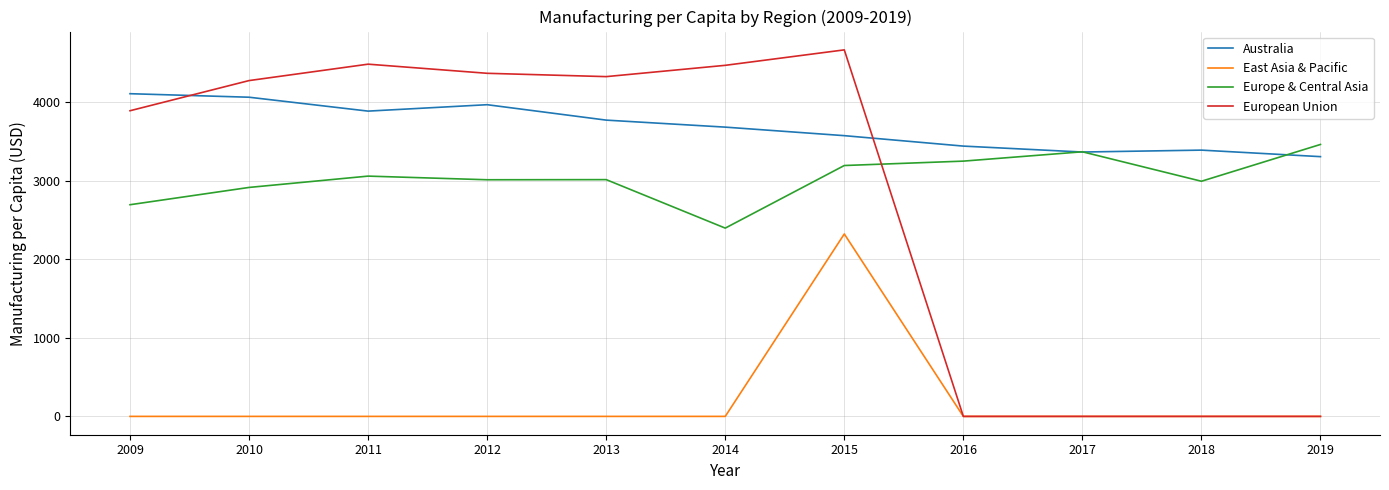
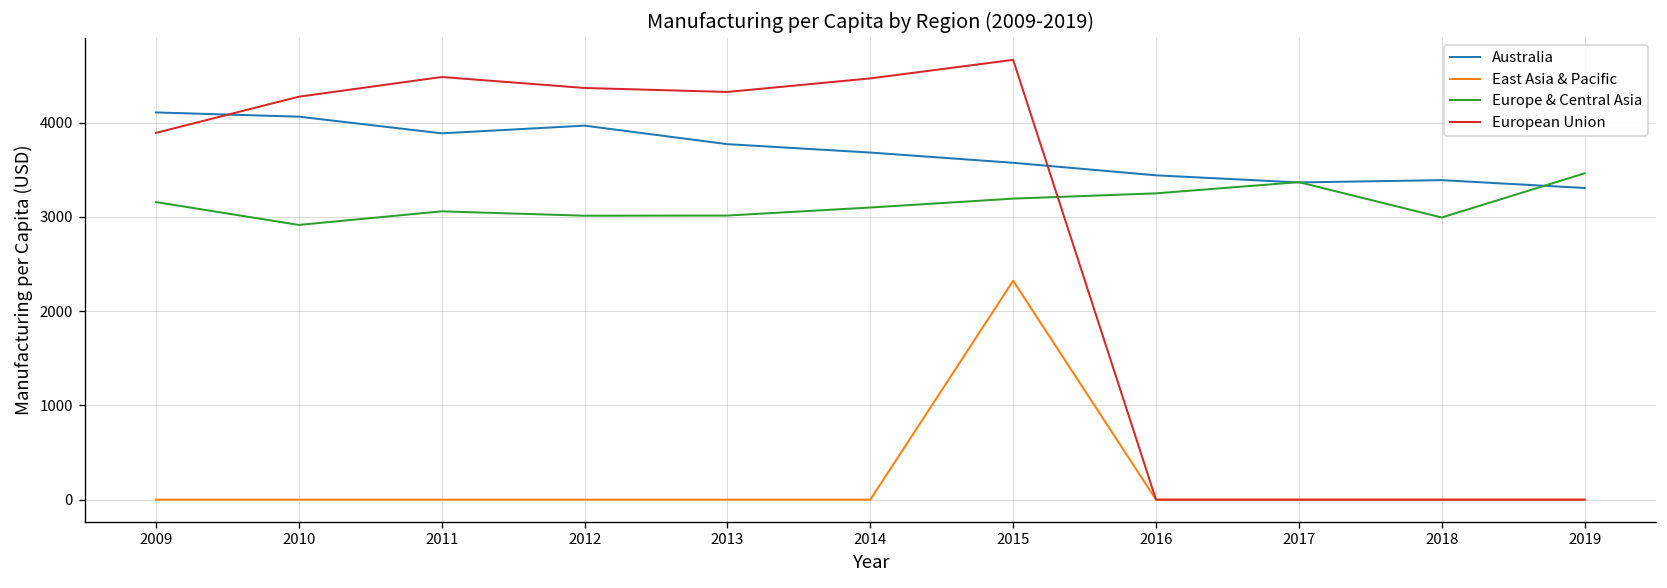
Europe & Central Asia, 2009: 2700 -> 3200
Europe & Central Asia, 2014: 2400 -> 3100
